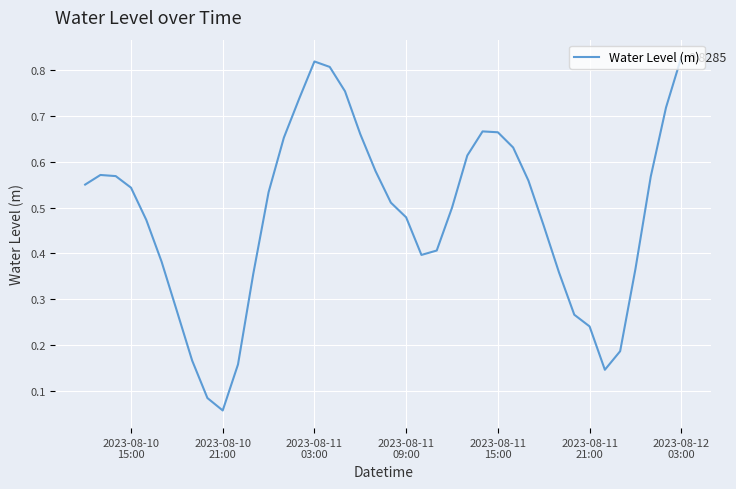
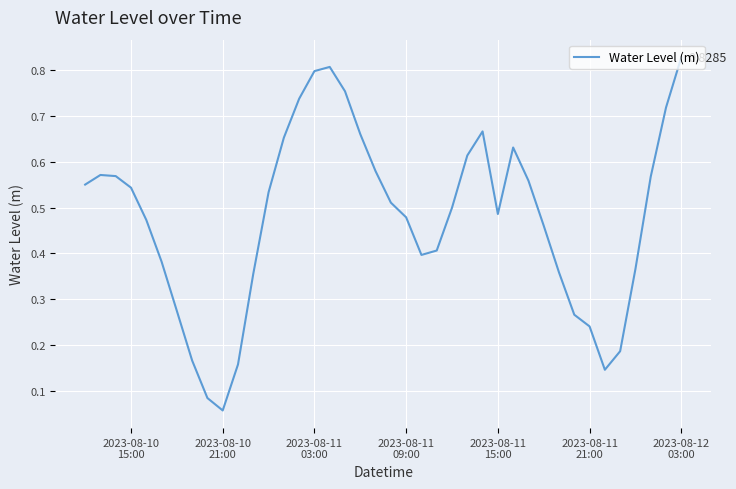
2023-08-11 03:00: 0.82 -> 0.80
2023-08-11 15:00: 0.66 -> 0.49
